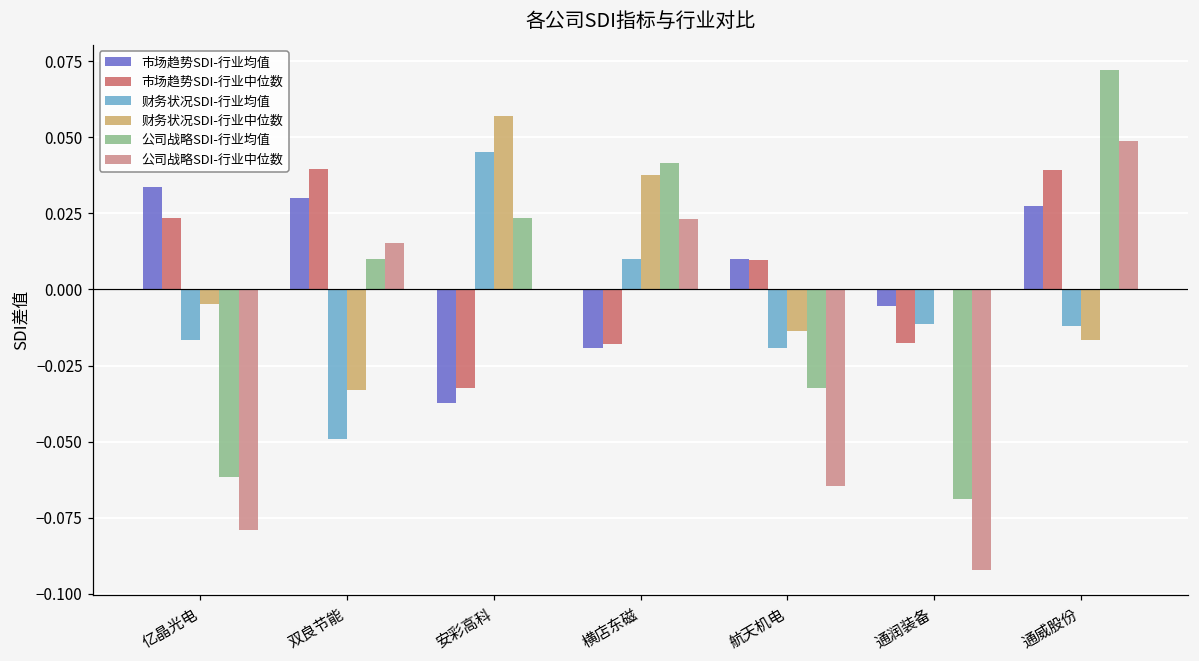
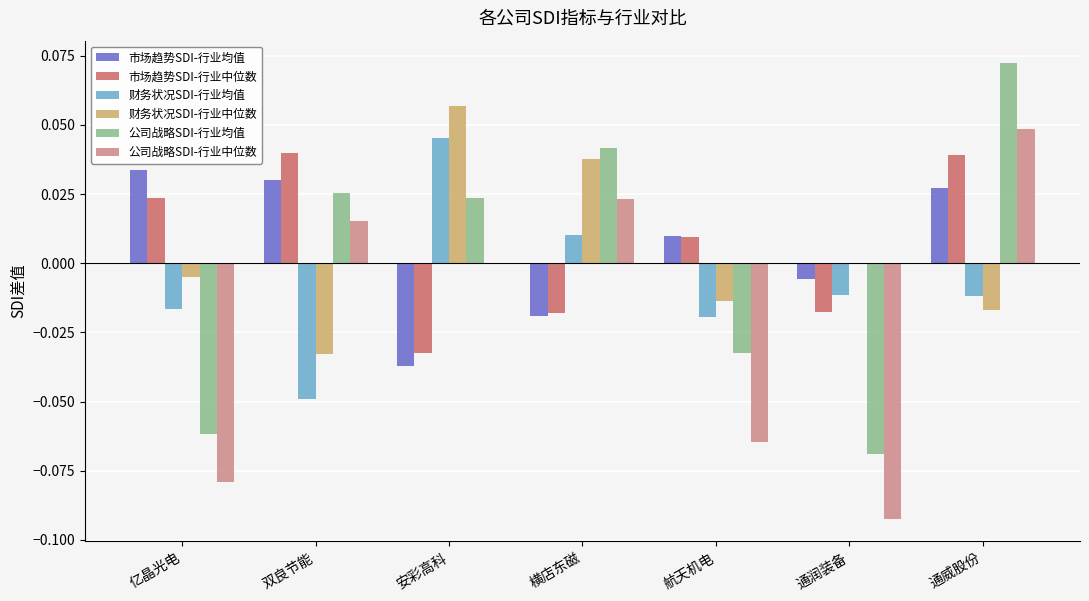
公司战略SDI-行业均值, 双良节能: 0.010 -> 0.025
